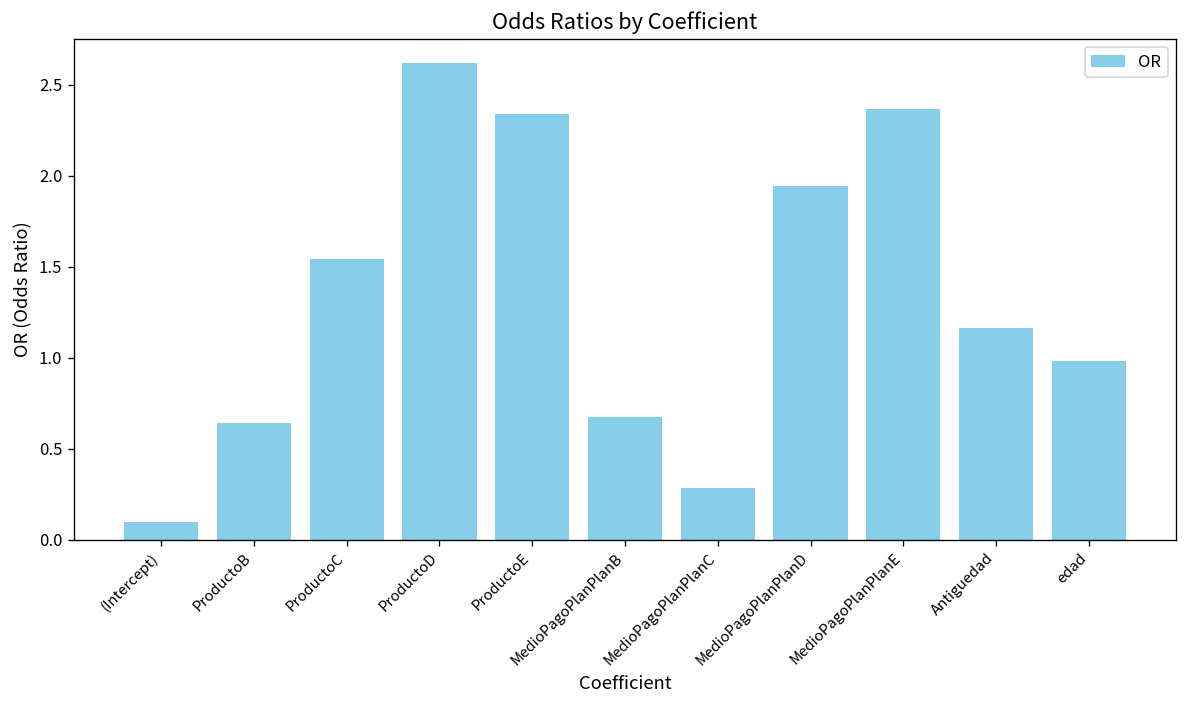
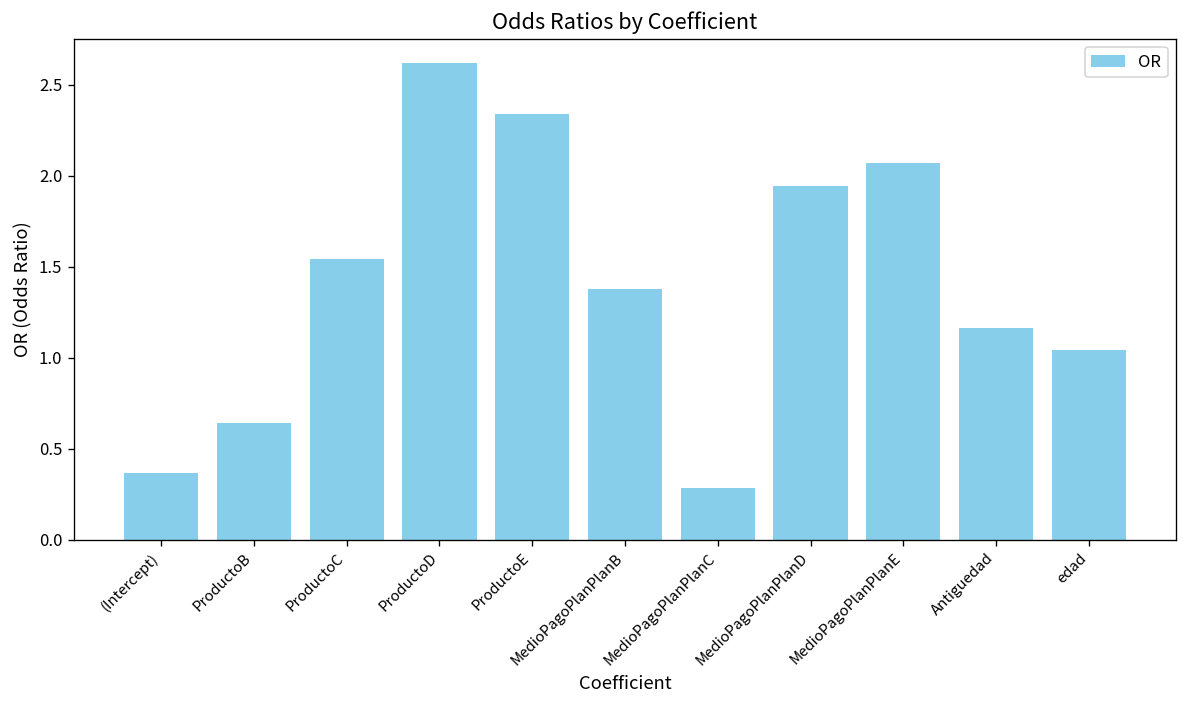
(Intercept): 0.10 -> 0.37
MedioPagoPlanPlanB: 0.67 -> 1.38
MedioPagoPlanPlanE: 2.37 -> 2.07
edad: 0.98 -> 1.04
